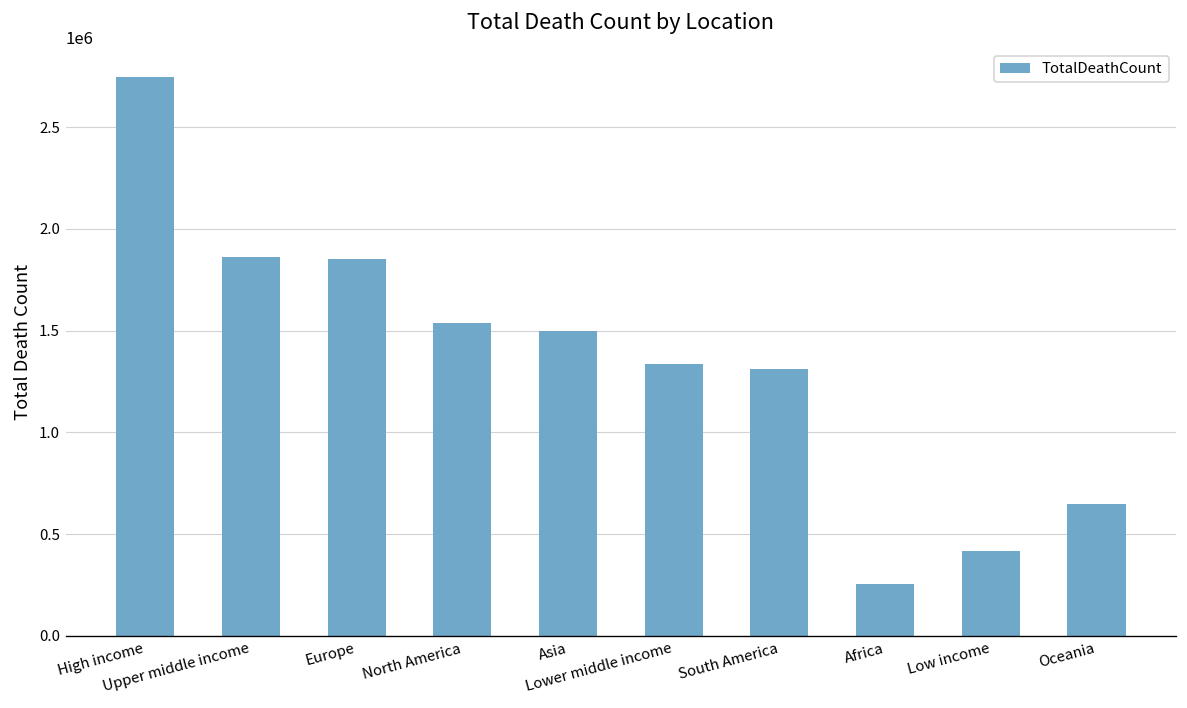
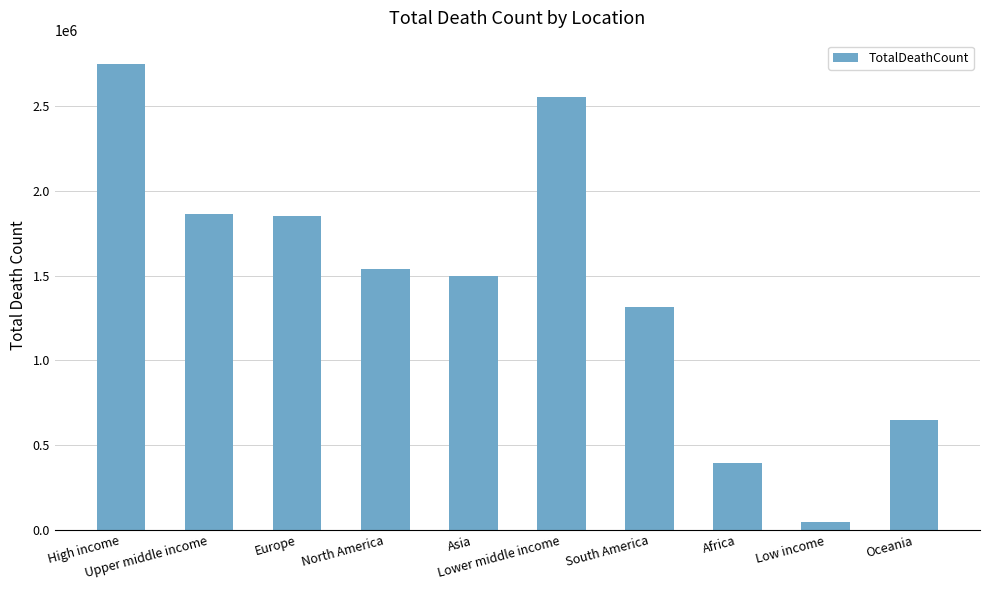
Lower middle income: 1340000 -> 2550000
Africa: 260000 -> 400000
Low income: 420000 -> 50000
